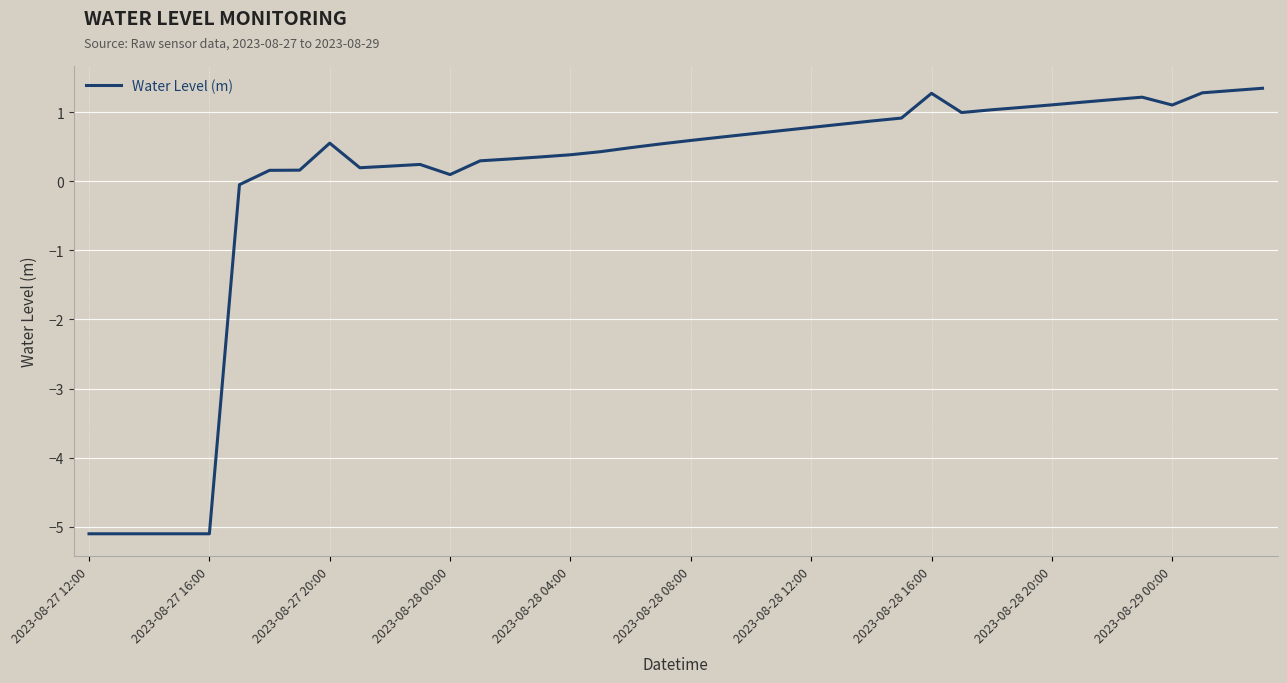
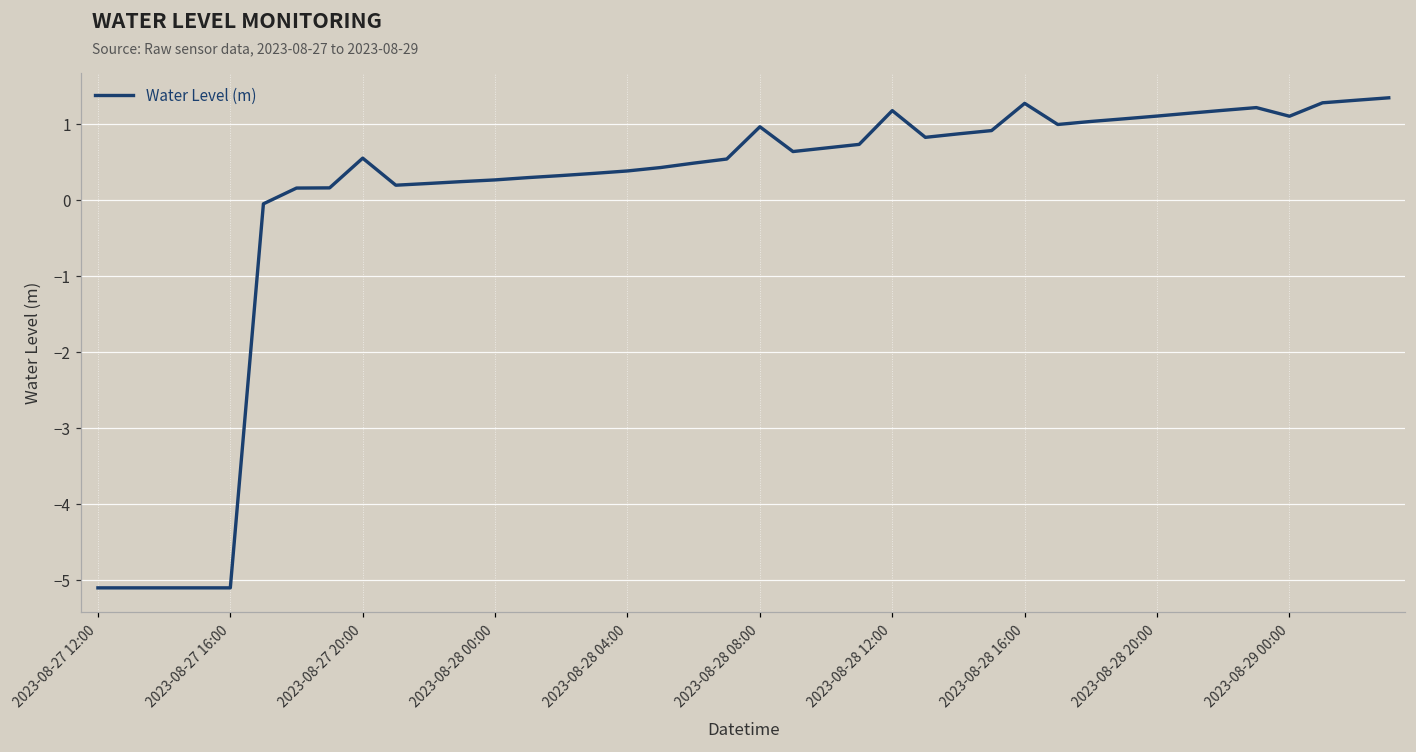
2023-08-28 00:00: 0.1 -> 0.3
2023-08-28 08:00: 0.6 -> 1.0
2023-08-28 12:00: 0.8 -> 1.2
